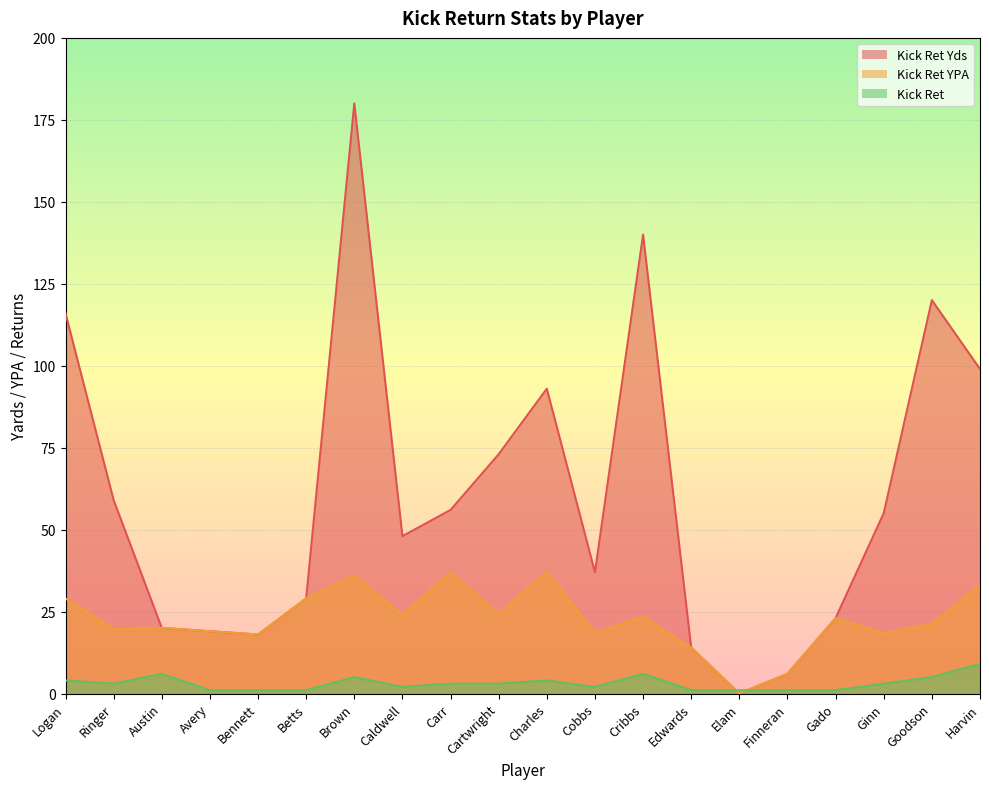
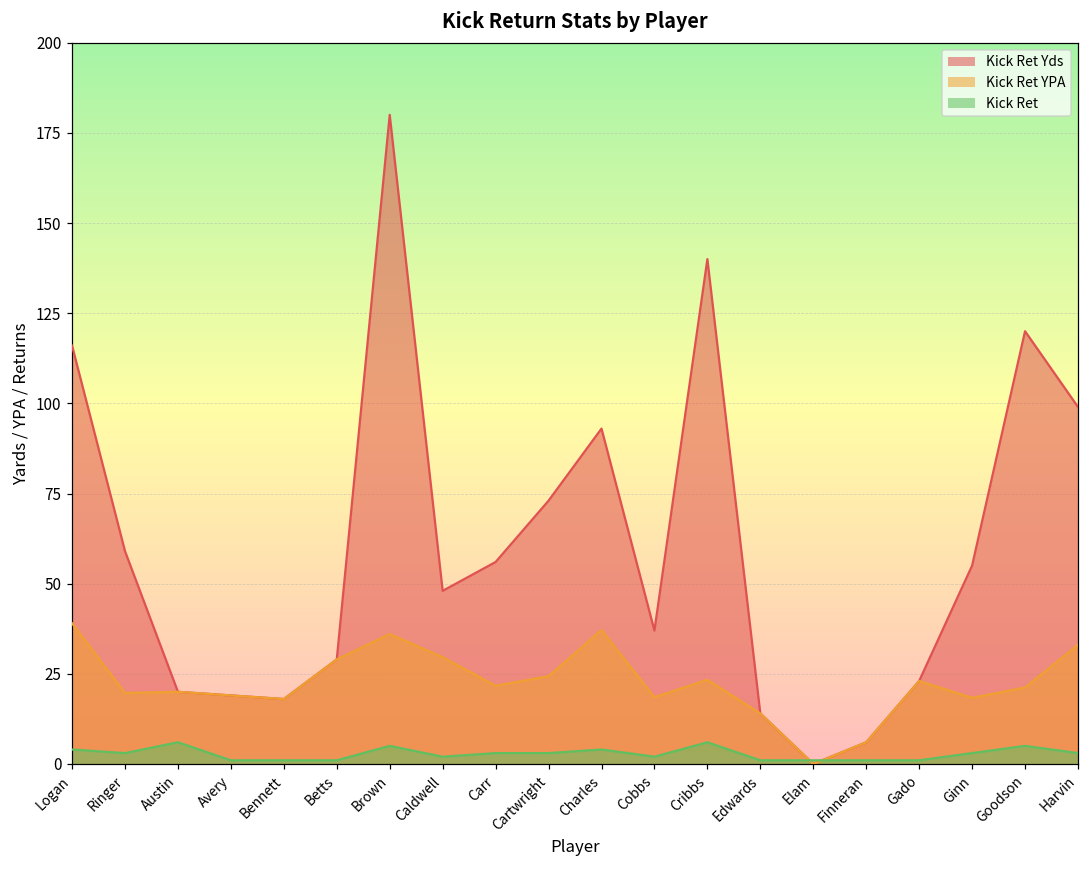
Kick Ret YPA, Logan: 29 -> 39
Kick Ret YPA, Caldwell: 24 -> 30
Kick Ret YPA, Carr: 37 -> 22
Kick Ret, Harvin: 9 -> 3
